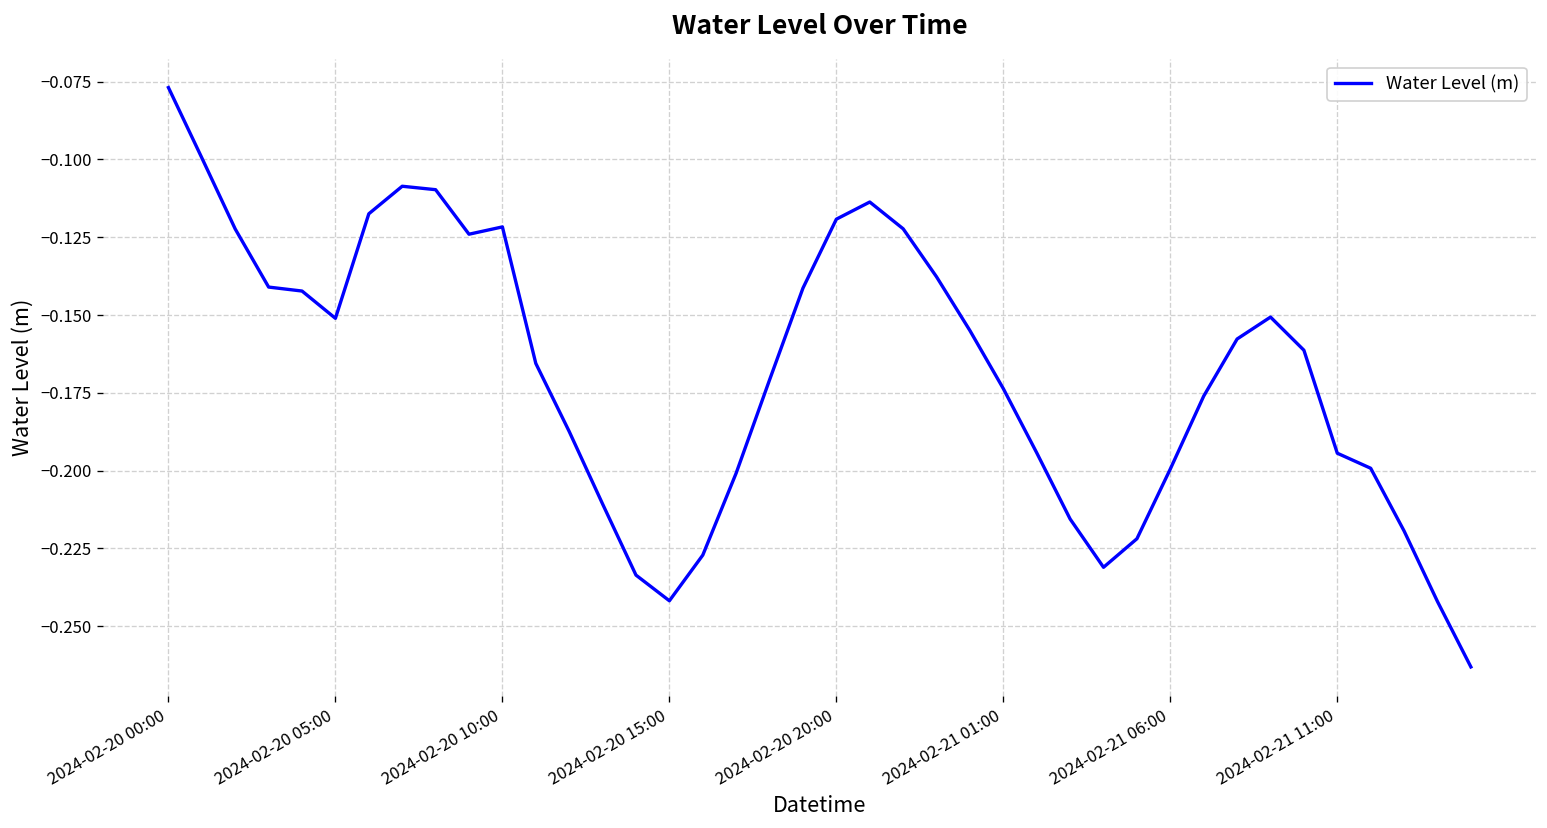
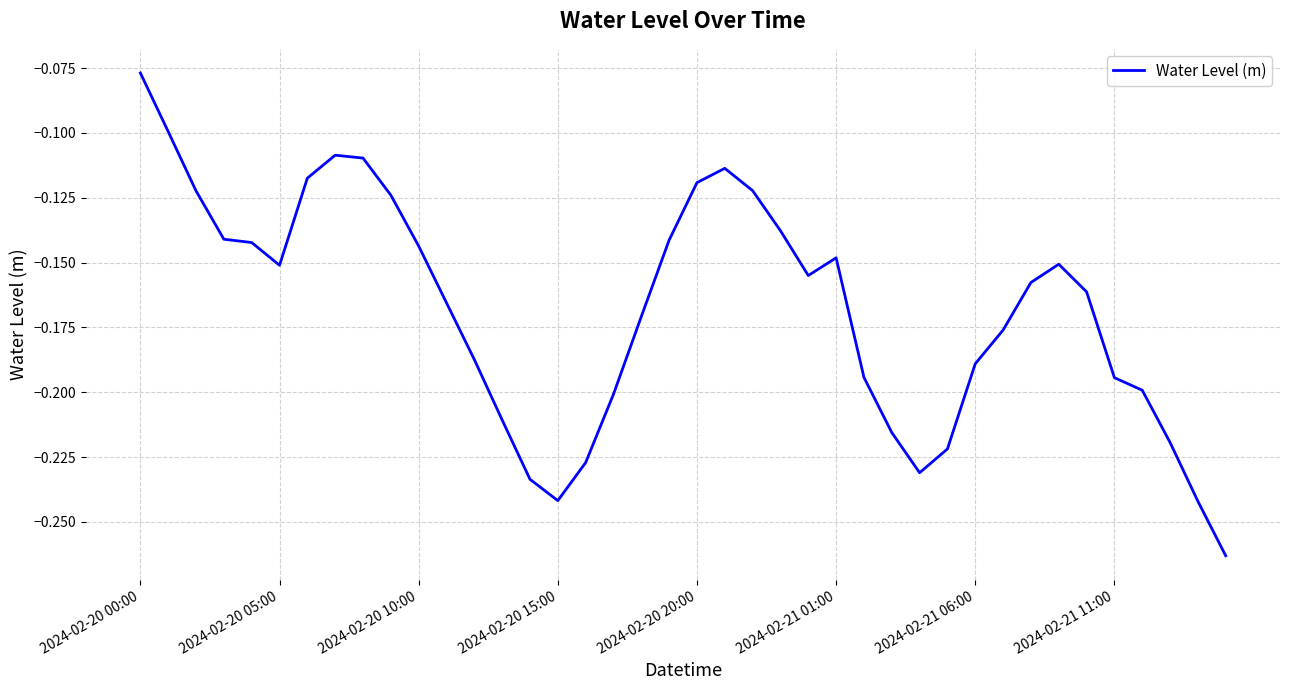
2024-02-20 10:00: -0.122 -> -0.144
2024-02-21 01:00: -0.174 -> -0.148
2024-02-21 06:00: -0.199 -> -0.189
